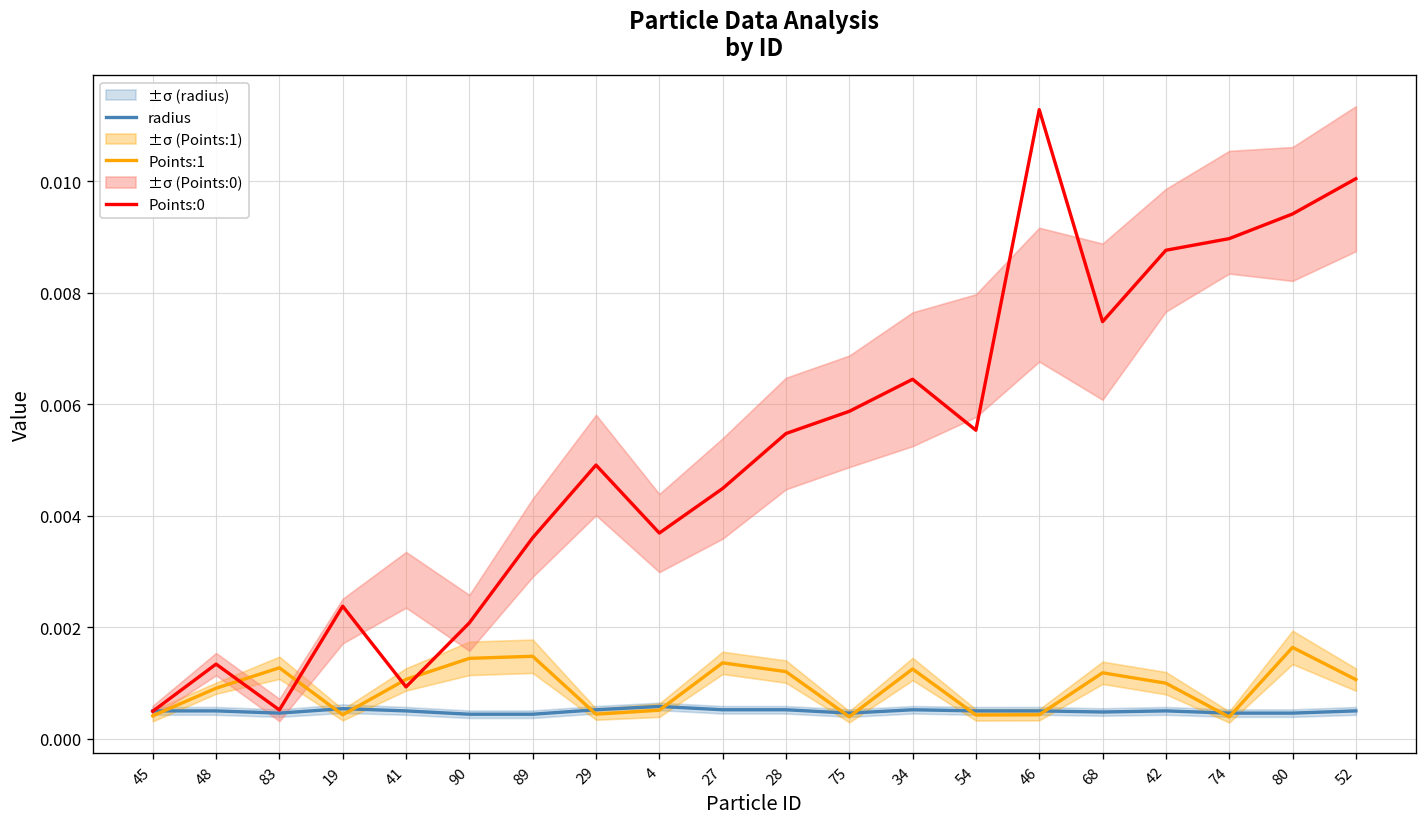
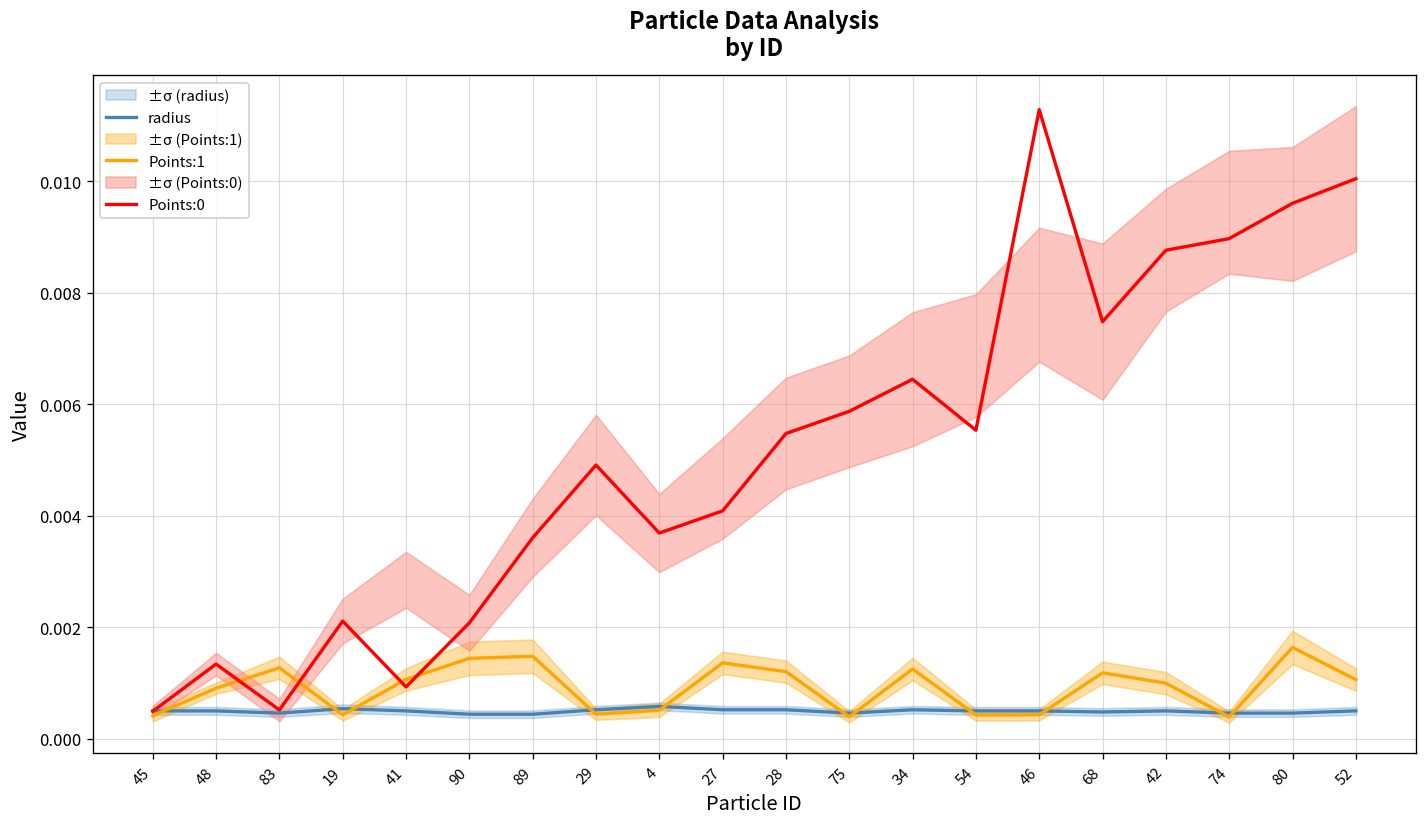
Points:0, 19: 0.0024 -> 0.0021
Points:0, 27: 0.0045 -> 0.0041
Points:0, 80: 0.0094 -> 0.0096
